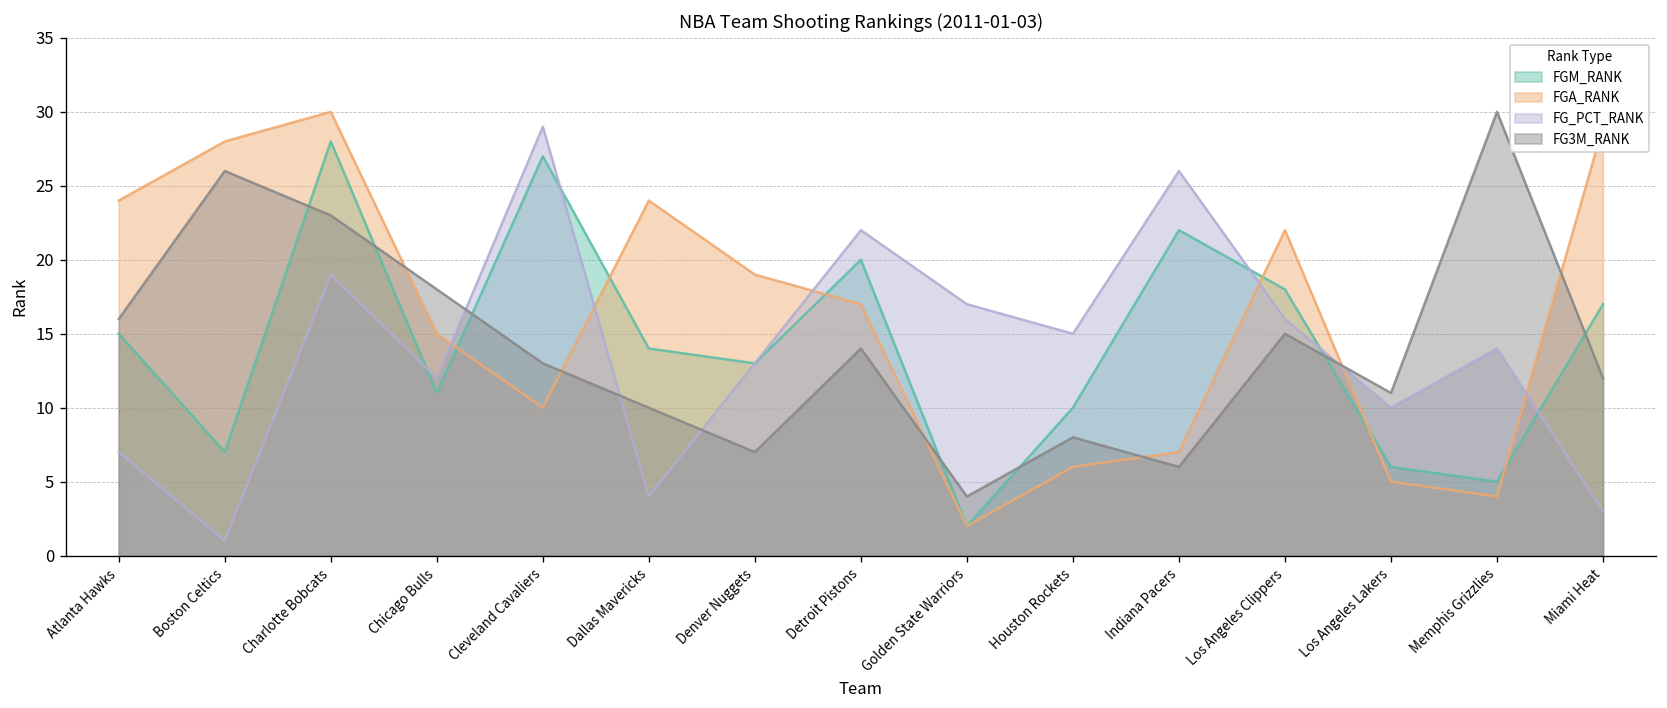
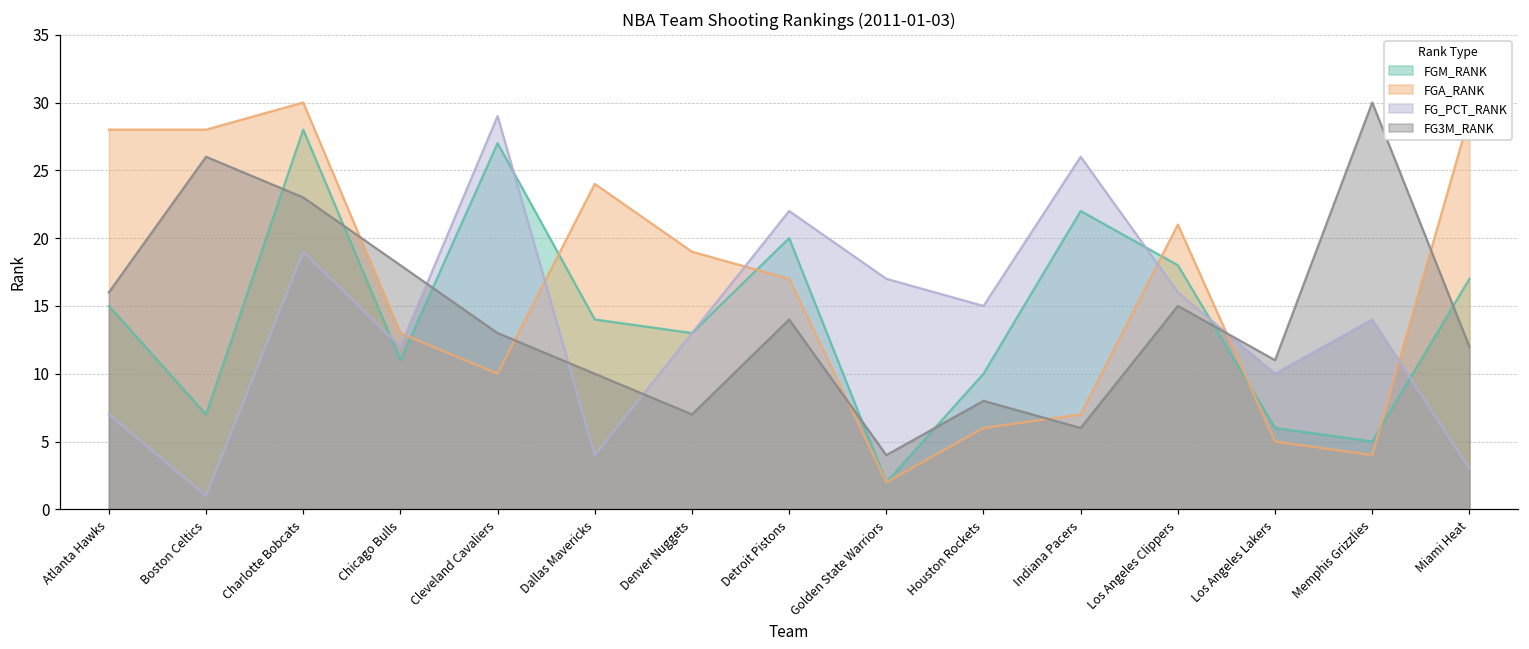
FGA_RANK, Atlanta Hawks: 24 -> 28
FGA_RANK, Chicago Bulls: 15 -> 13
FGA_RANK, Los Angeles Clippers: 22 -> 21
